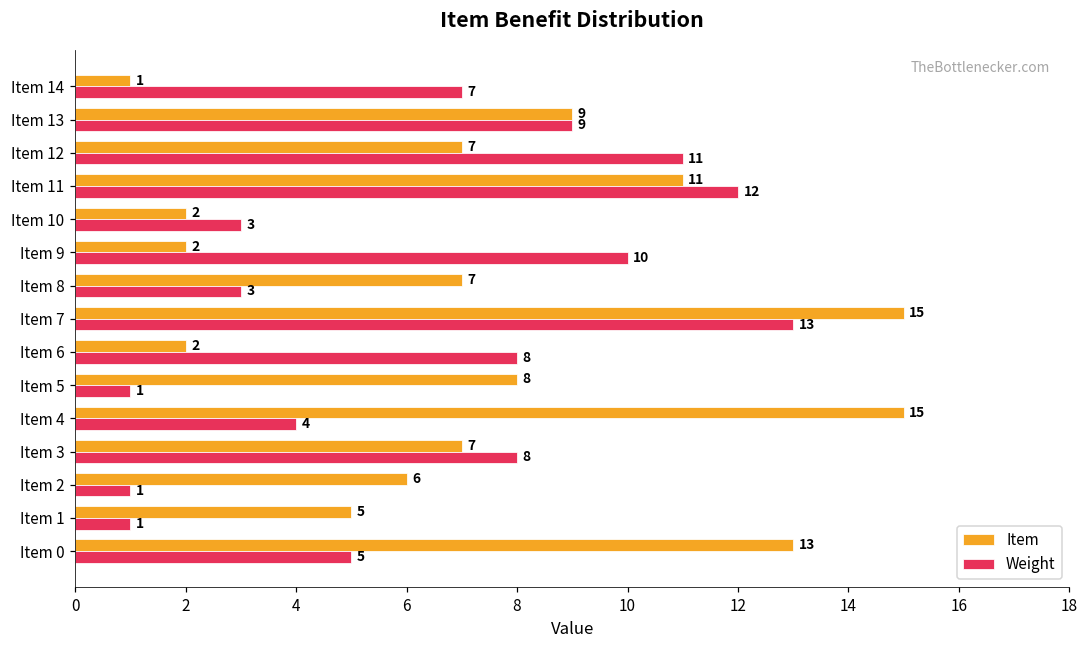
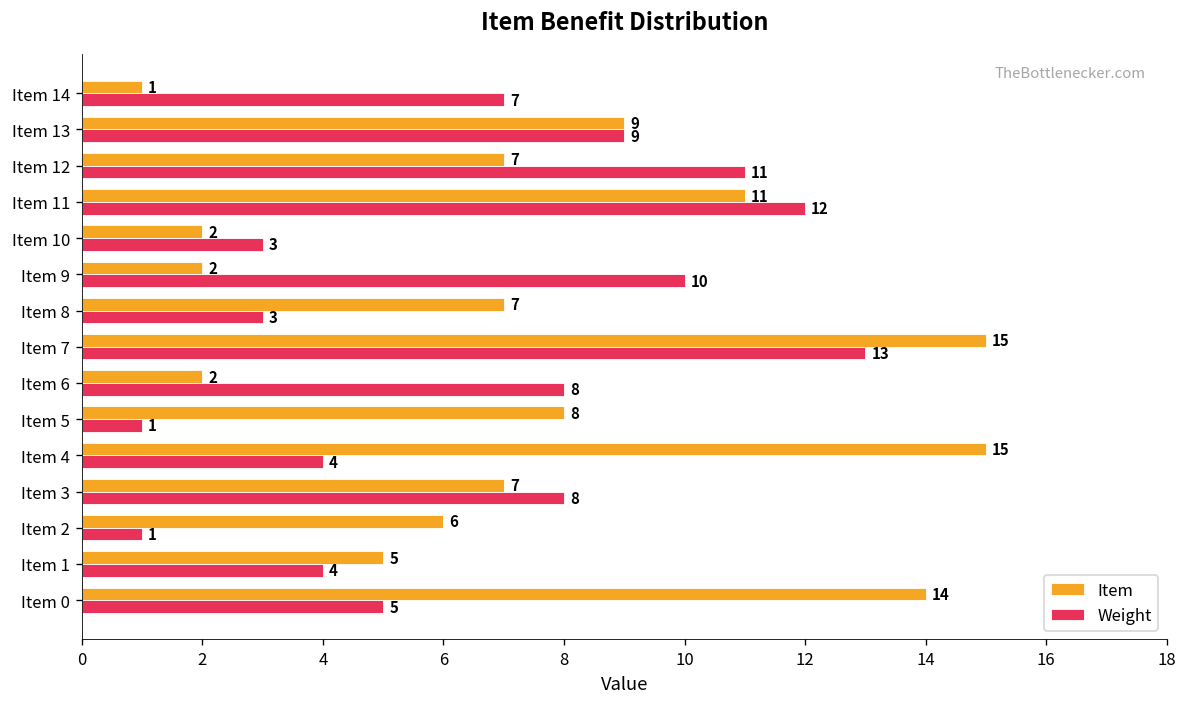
Weight, Item 1: 1 -> 4
Item, Item 0: 13 -> 14
